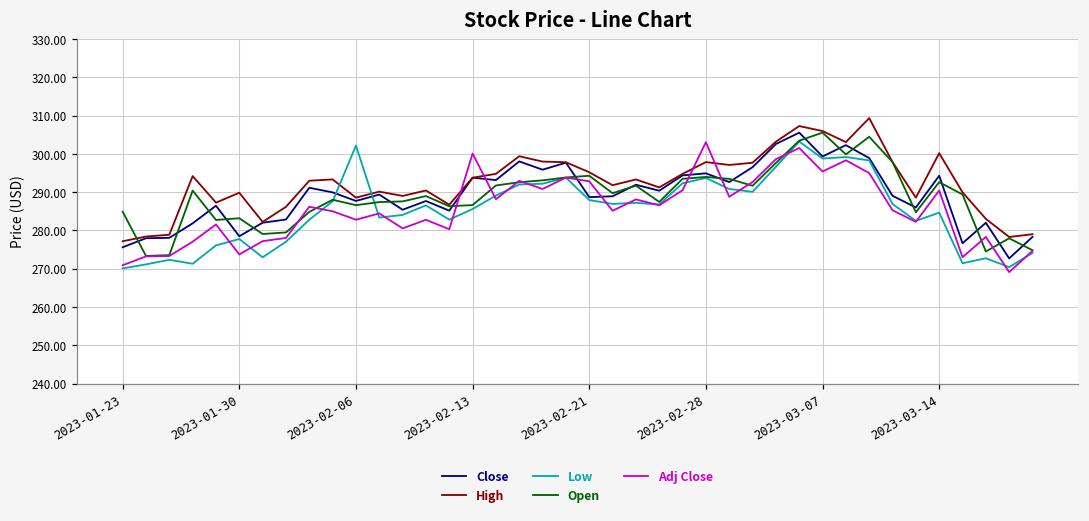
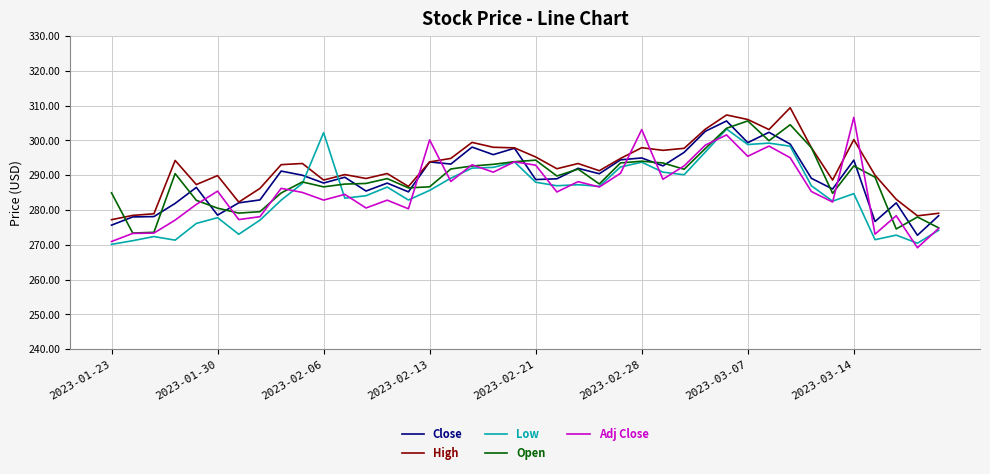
Open, 2023-01-30: 283 -> 281
Adj Close, 2023-01-30: 274 -> 285
Adj Close, 2023-03-14: 290 -> 307
